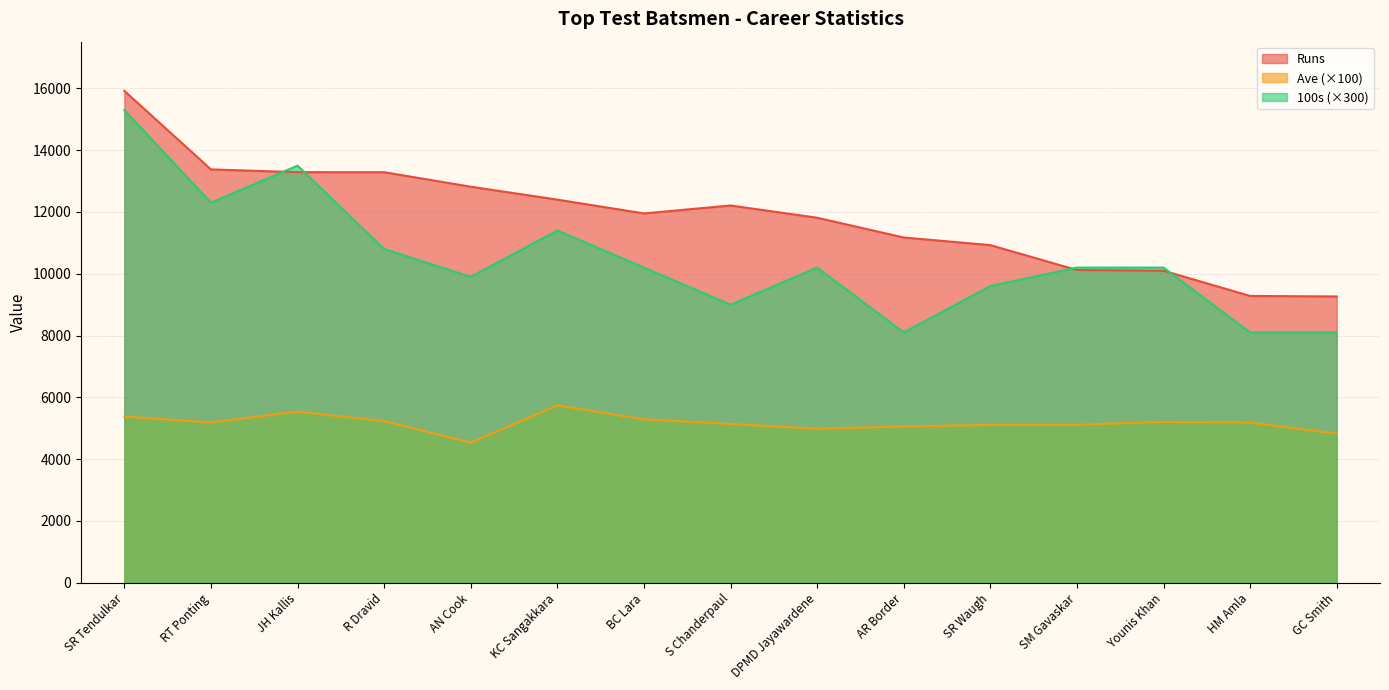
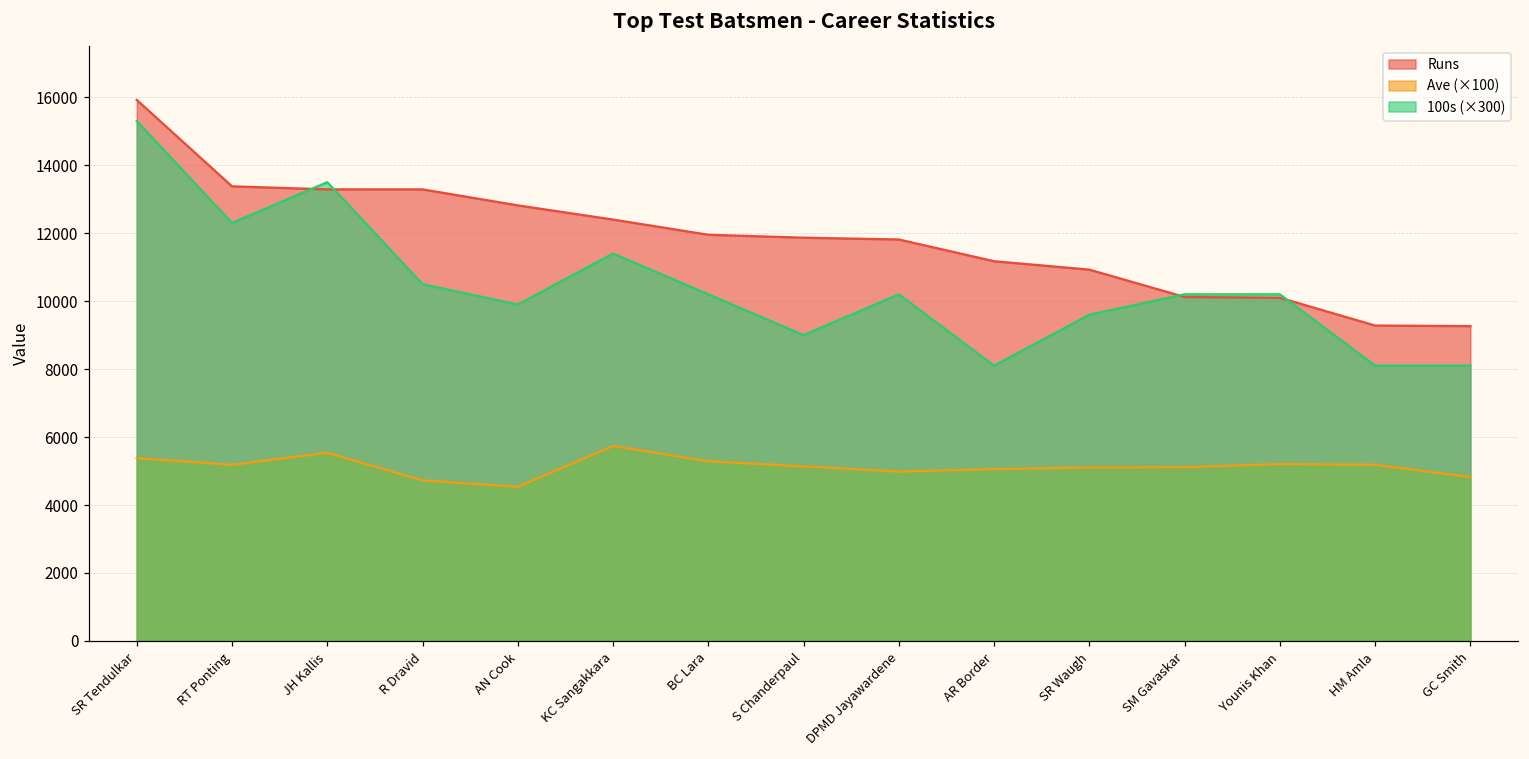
Ave (×100), R Dravid: 5200 -> 4700
100s (×300), R Dravid: 10800 -> 10500
Runs, S Chanderpaul: 12200 -> 11900
